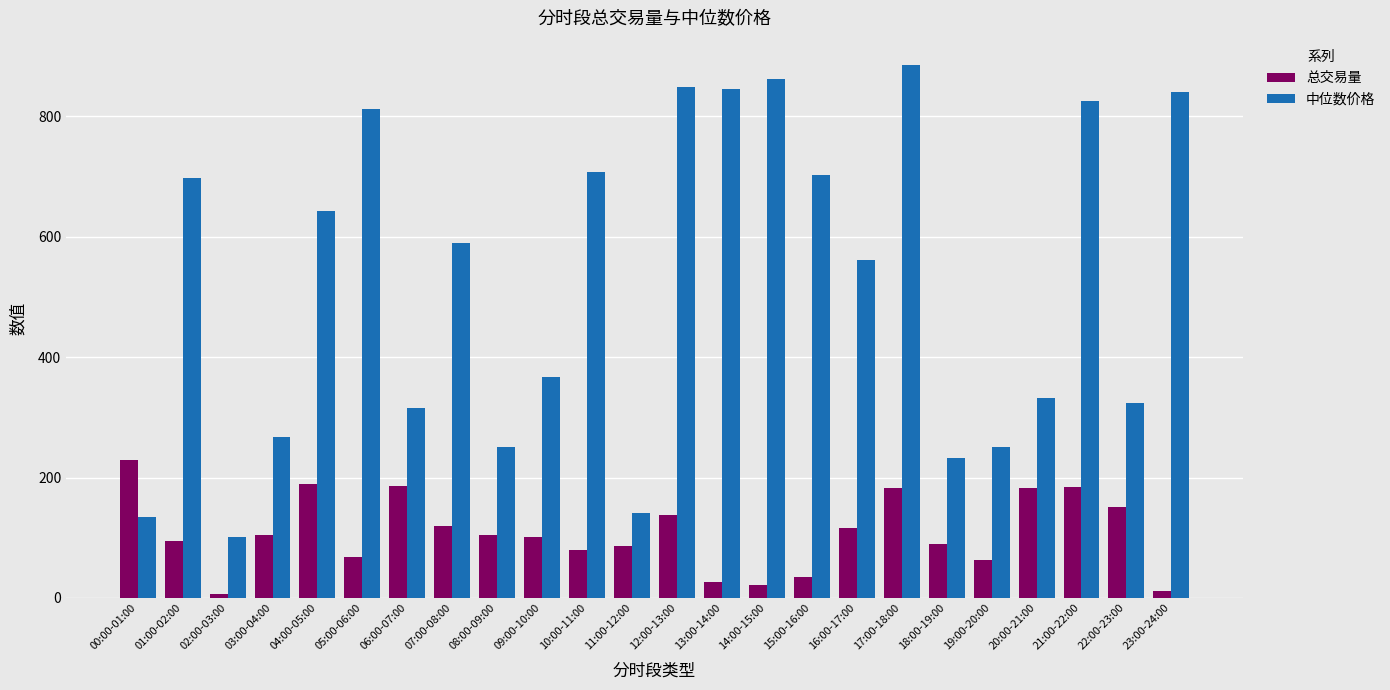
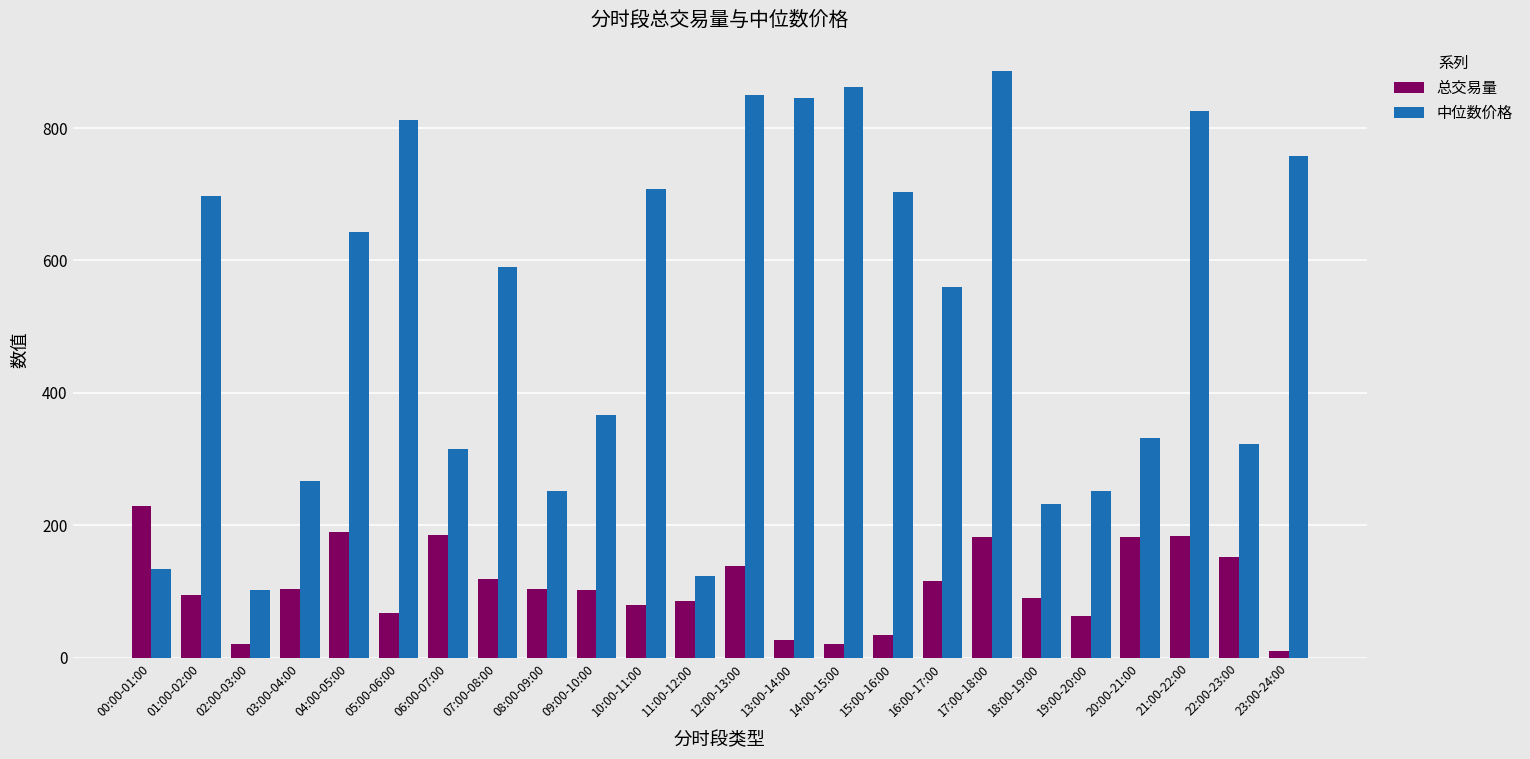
总交易量, 02:00-03:00: 10 -> 20
中位数价格, 11:00-12:00: 140 -> 120
中位数价格, 23:00-24:00: 840 -> 760
